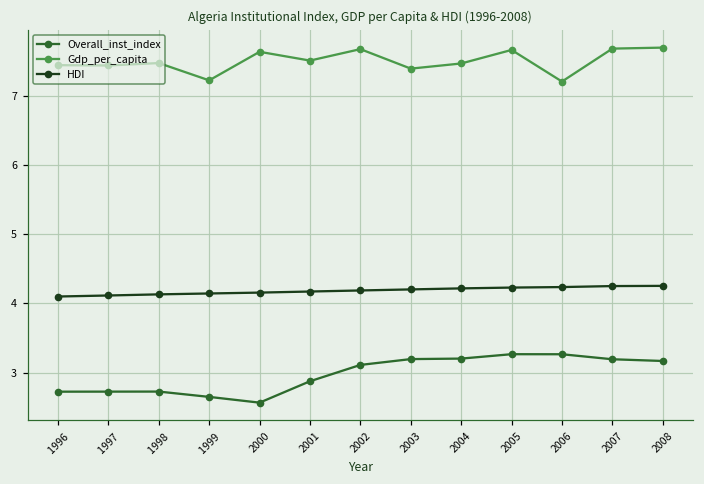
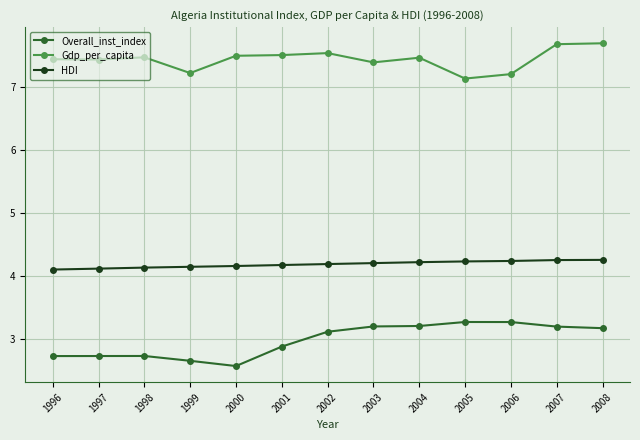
Gdp_per_capita, 2000: 7.6 -> 7.5
Gdp_per_capita, 2002: 7.7 -> 7.5
Gdp_per_capita, 2005: 7.7 -> 7.1
